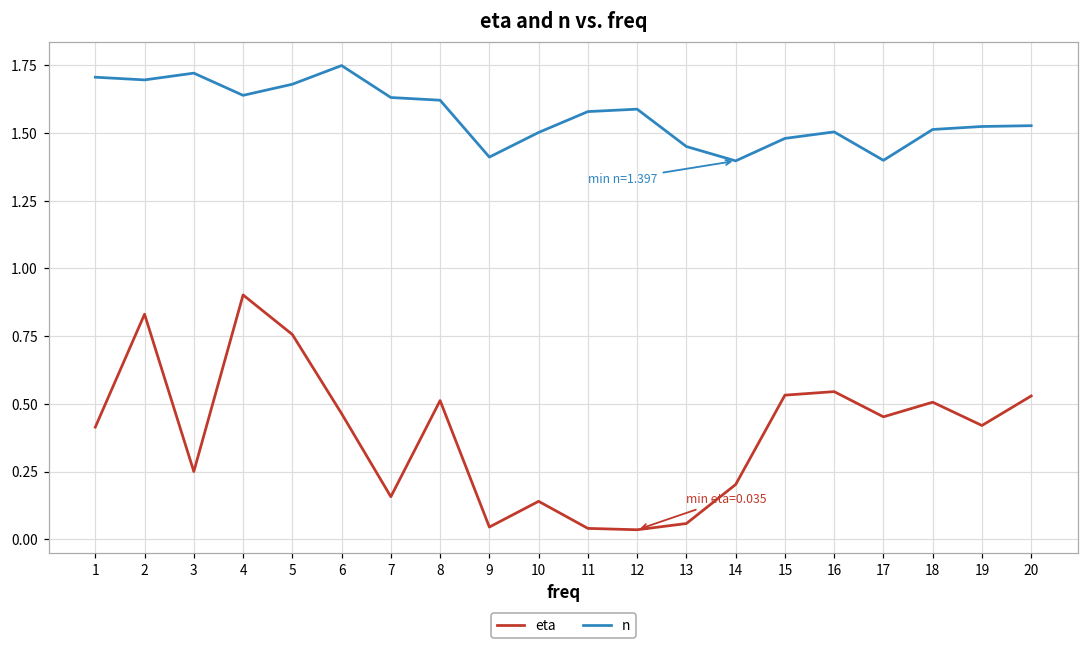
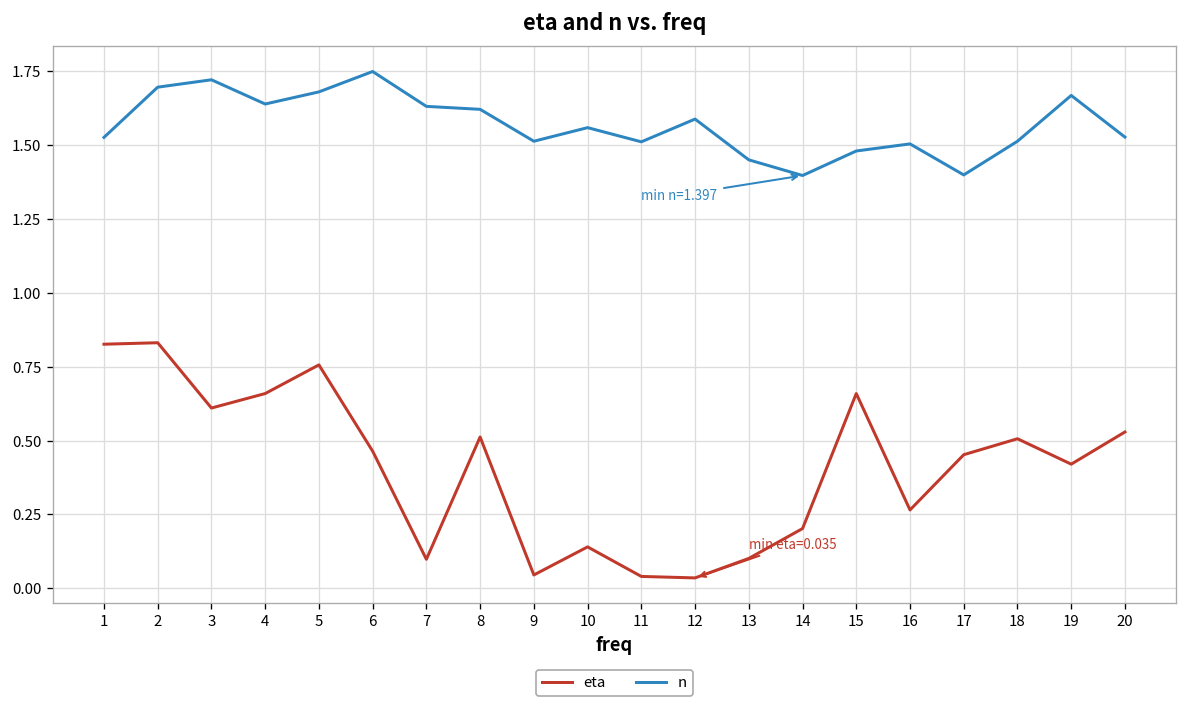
eta, 1: 0.41 -> 0.83
n, 1: 1.71 -> 1.53
eta, 3: 0.25 -> 0.61
eta, 4: 0.90 -> 0.66
eta, 7: 0.16 -> 0.10
n, 9: 1.41 -> 1.51
n, 10: 1.50 -> 1.56
n, 11: 1.58 -> 1.51
eta, 13: 0.06 -> 0.10
eta, 15: 0.53 -> 0.66
eta, 16: 0.55 -> 0.27
n, 19: 1.52 -> 1.67
